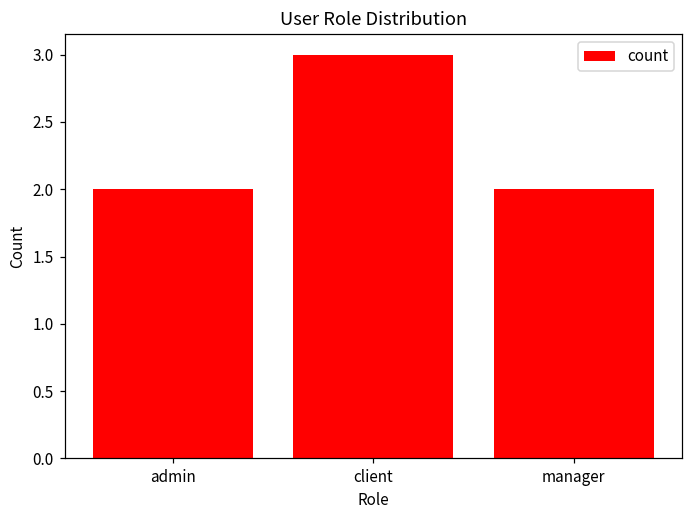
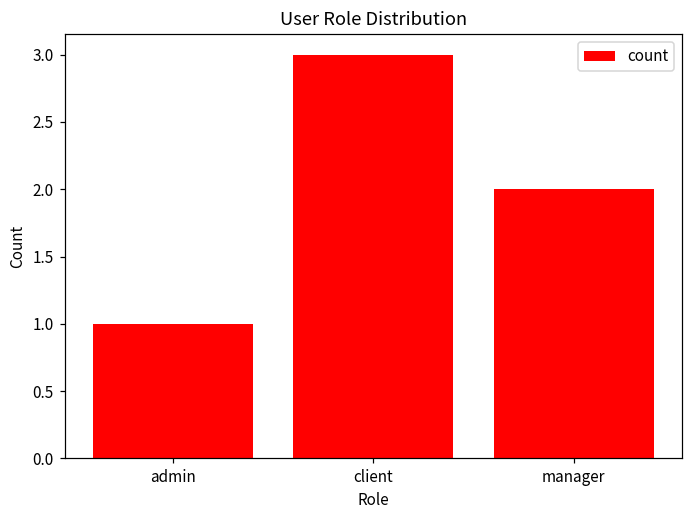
admin: 2 -> 1
